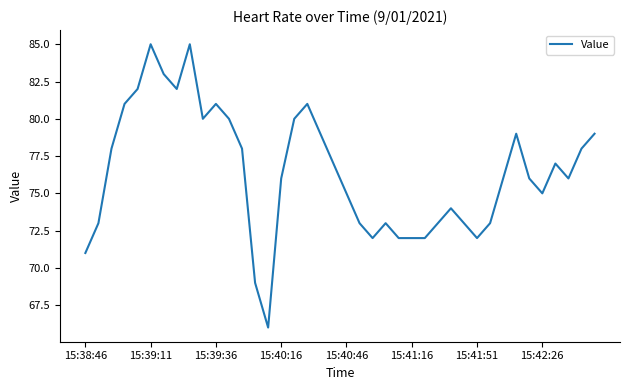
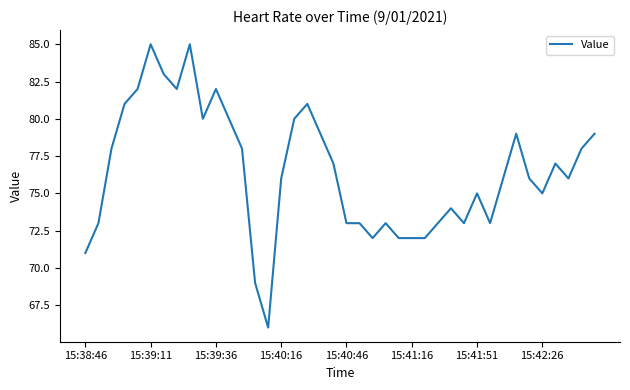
15:39:36: 81 -> 82
15:40:46: 75 -> 73
15:41:51: 72 -> 75
